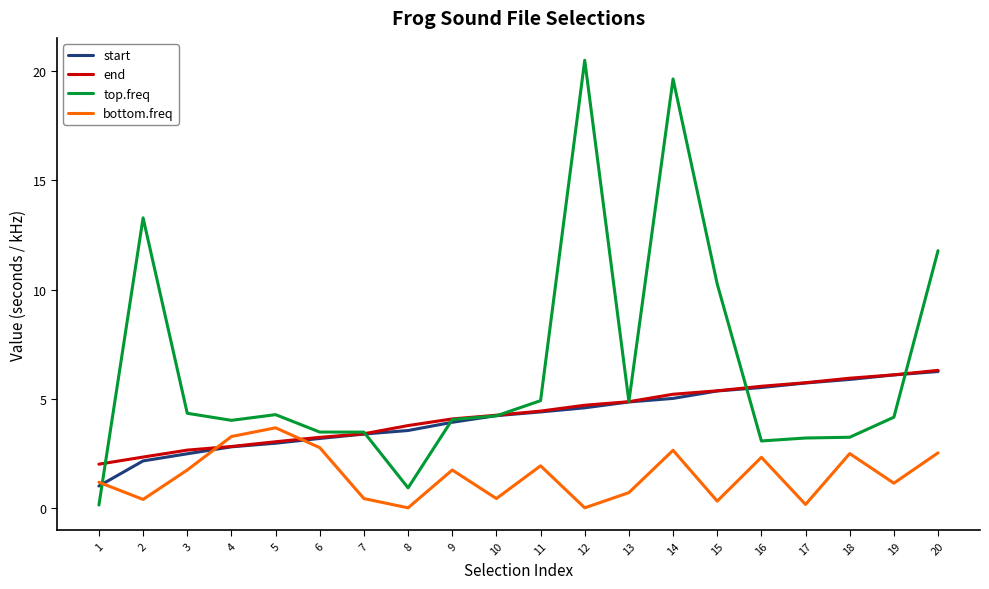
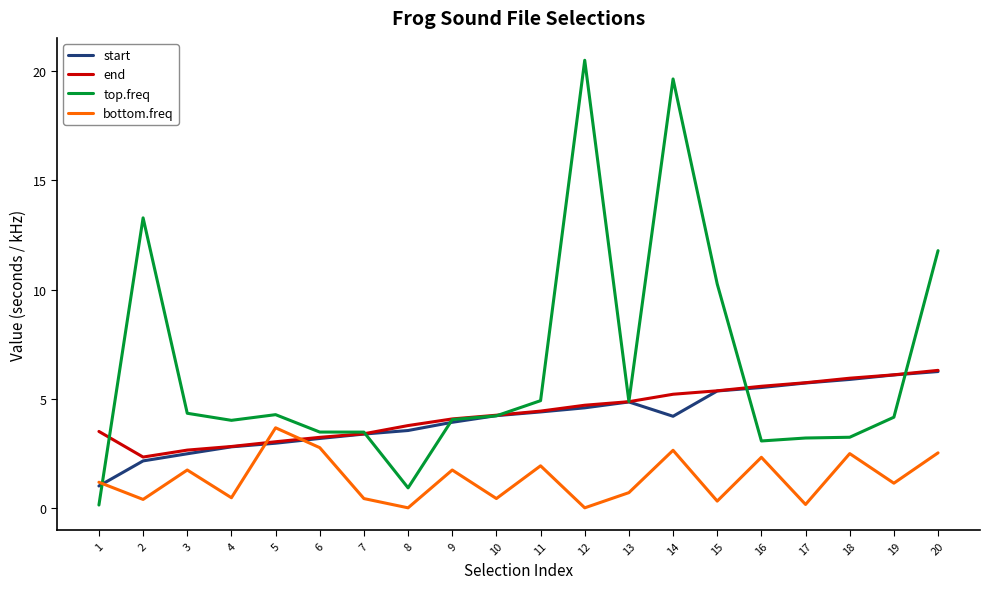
end, 1: 2.0 -> 3.5
bottom.freq, 4: 3.3 -> 0.5
start, 14: 5.0 -> 4.2
